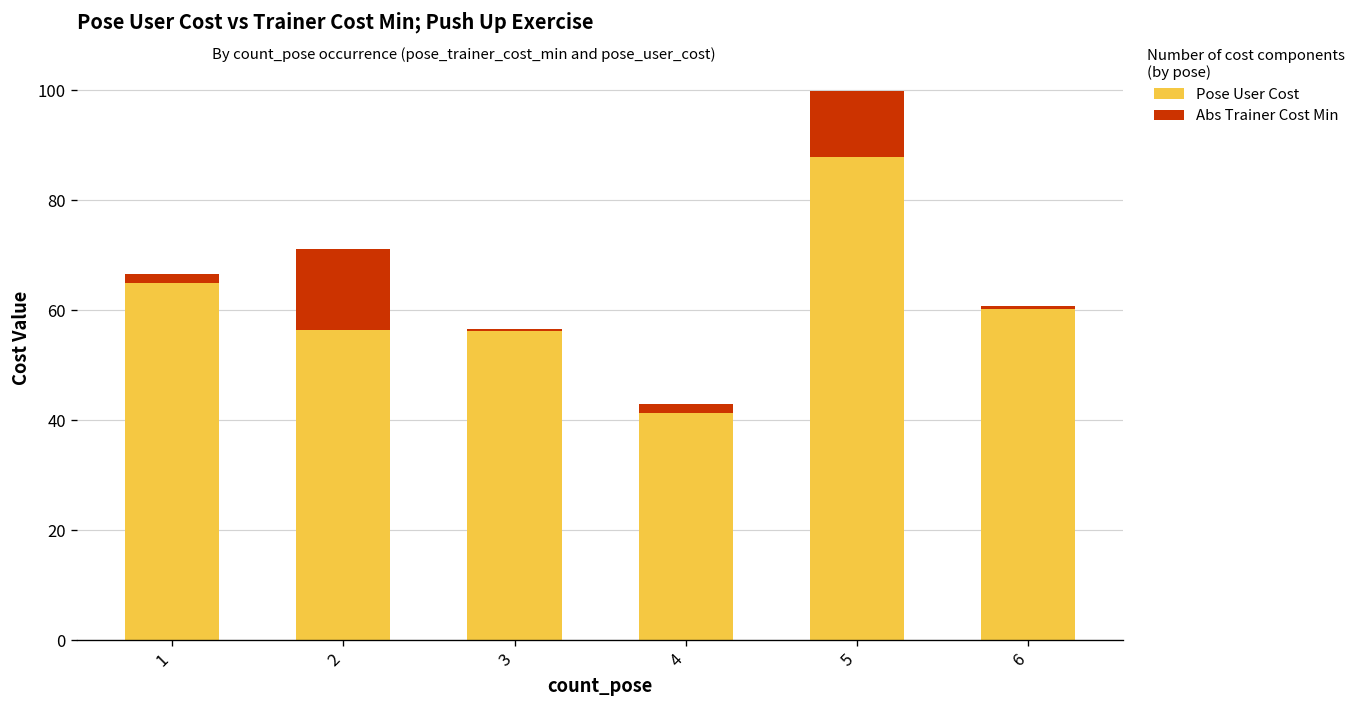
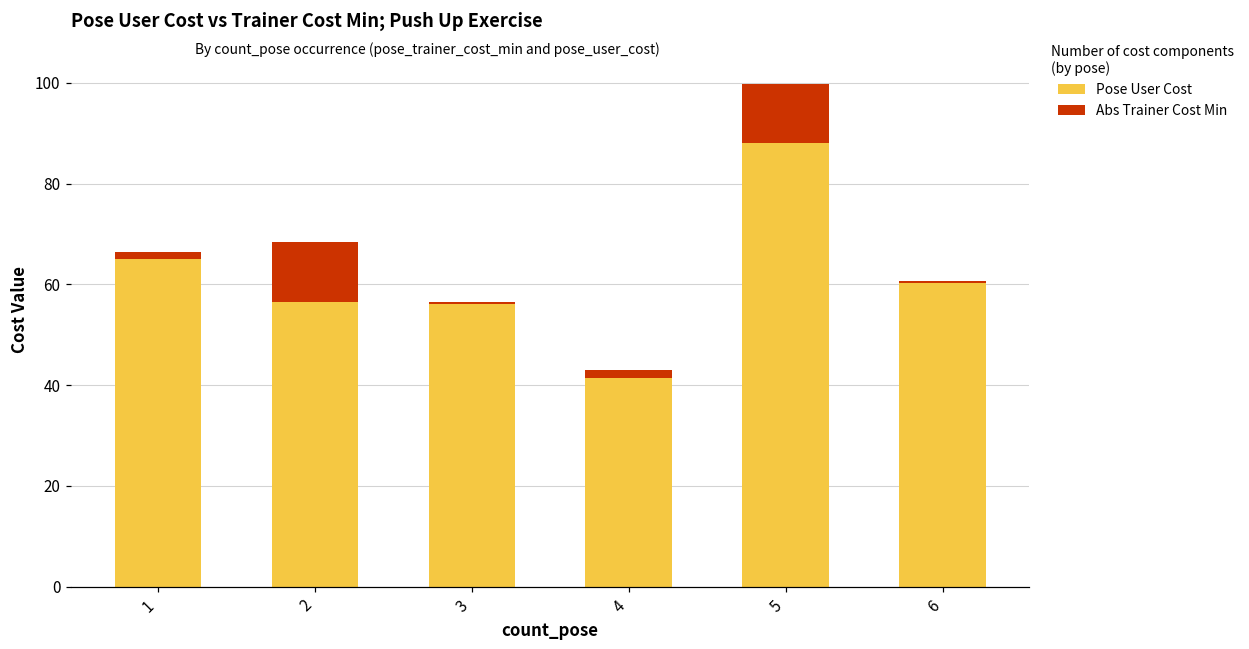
Abs Trainer Cost Min, 2: 15 -> 12
